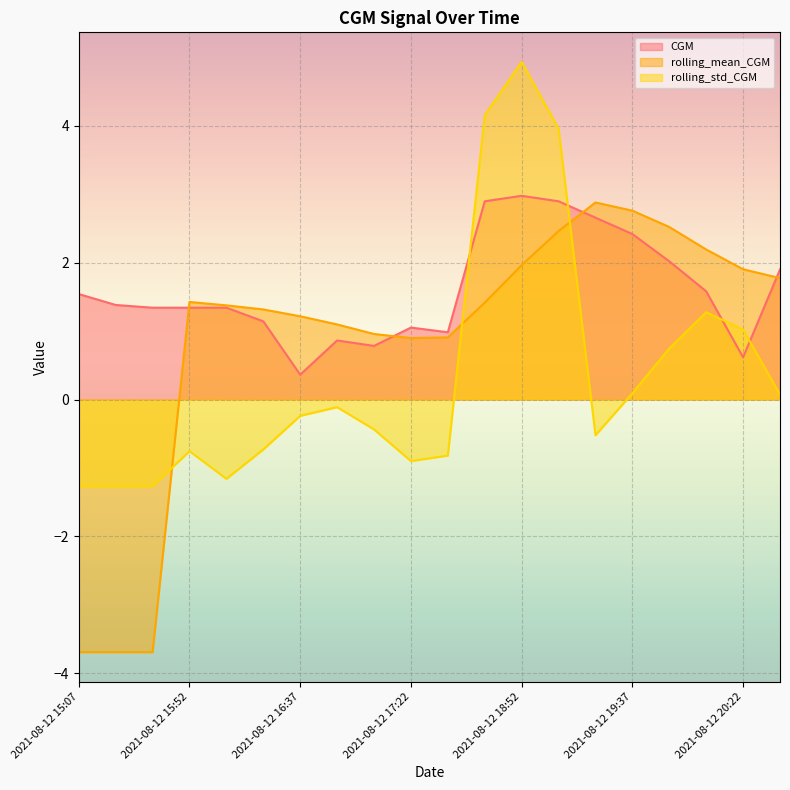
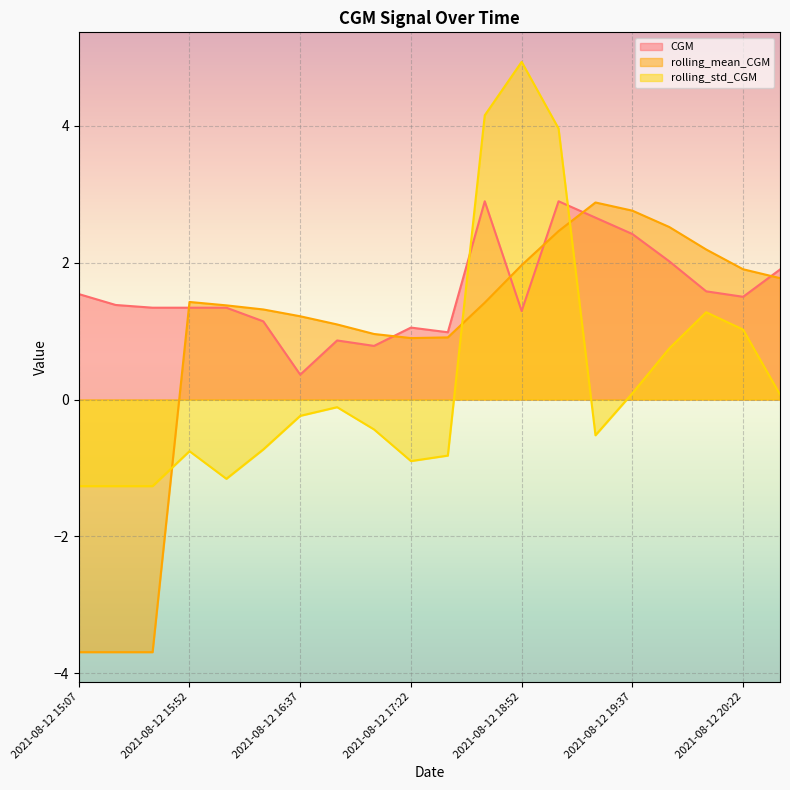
CGM, 2021-08-12 18:52: 3.0 -> 1.3
CGM, 2021-08-12 20:22: 0.6 -> 1.5
